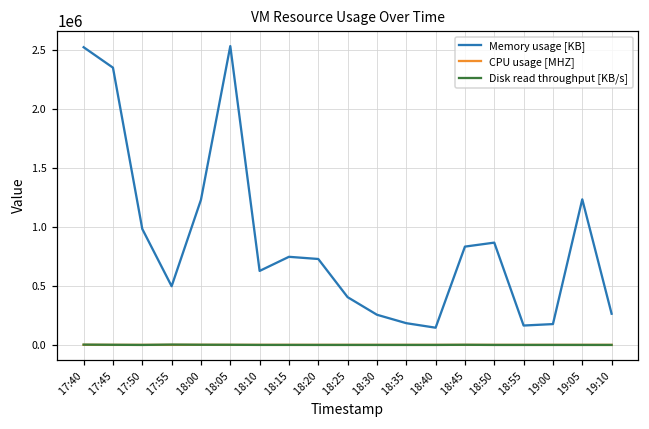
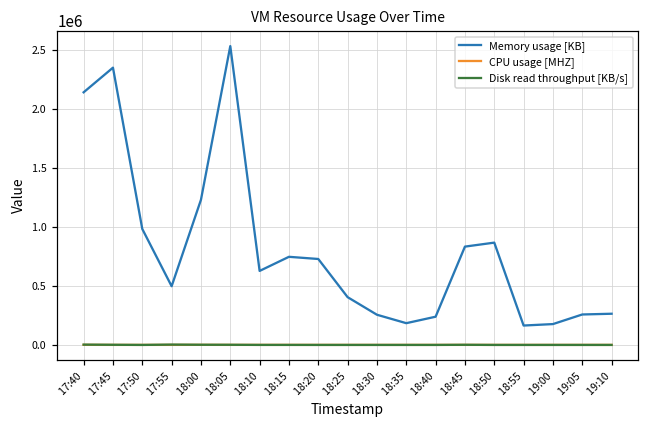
Memory usage [KB], 17:40: 2520000 -> 2140000
Memory usage [KB], 18:40: 150000 -> 240000
Memory usage [KB], 19:05: 1230000 -> 260000
